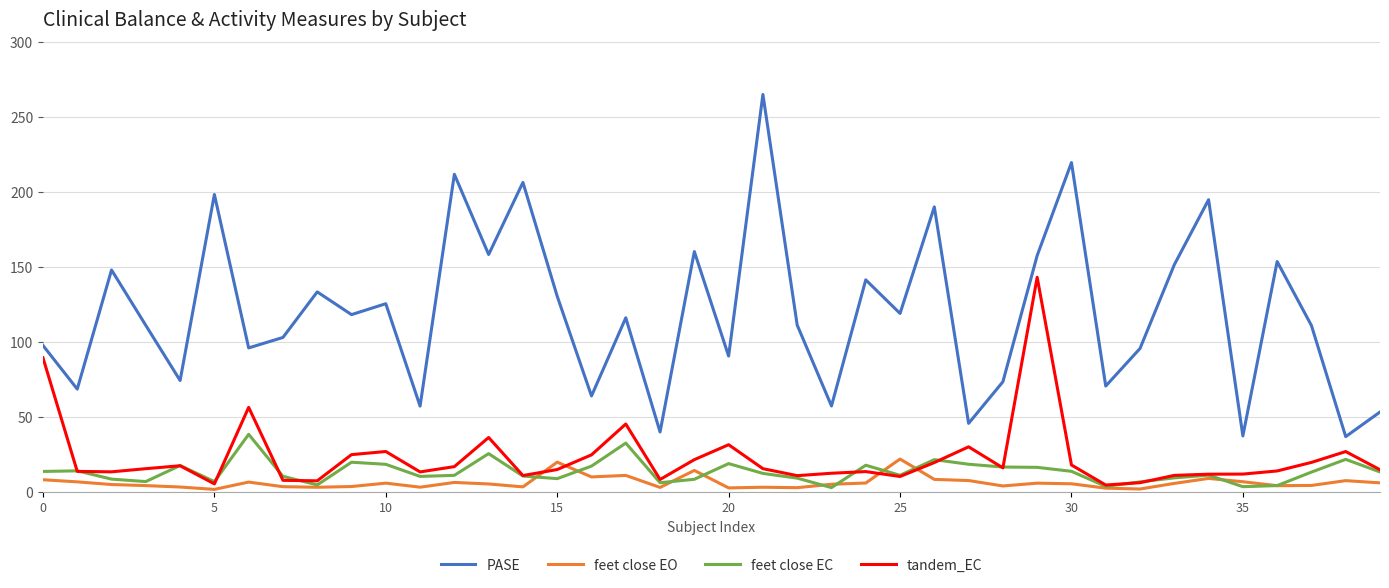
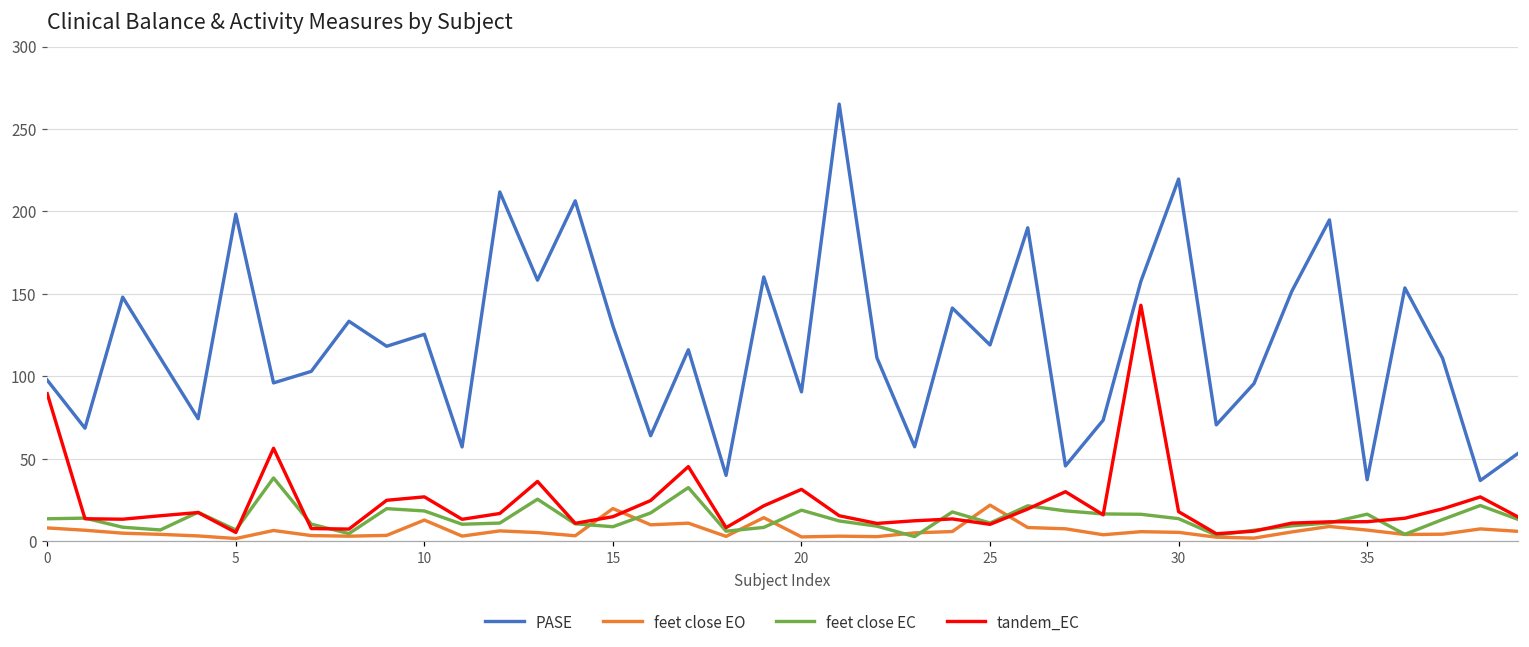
feet close EO, 10: 6 -> 13
feet close EC, 35: 4 -> 16
